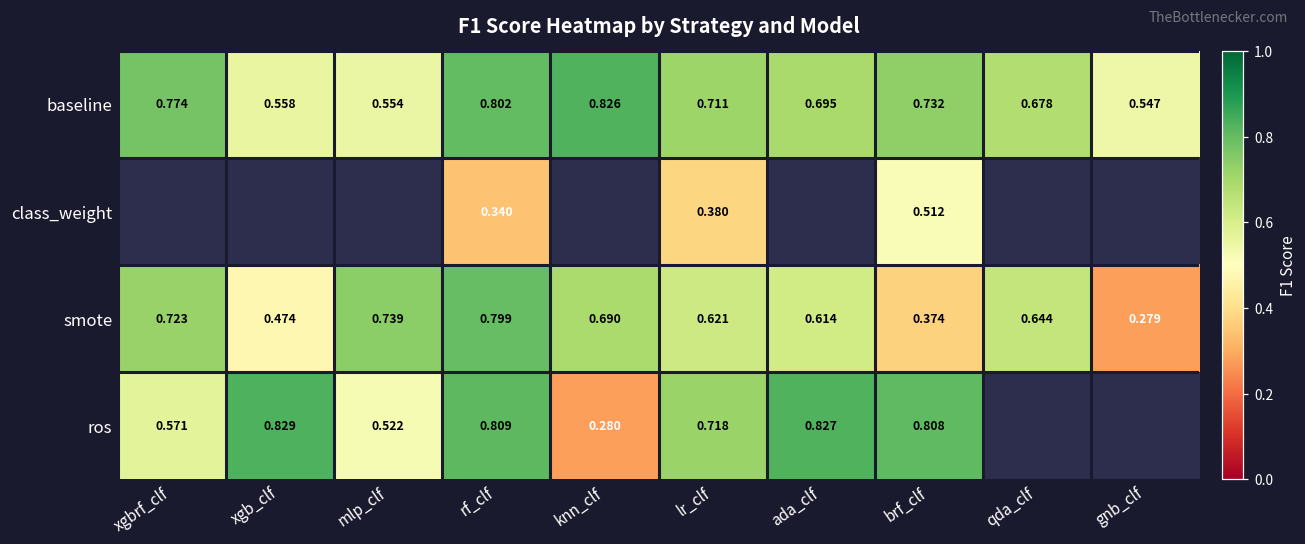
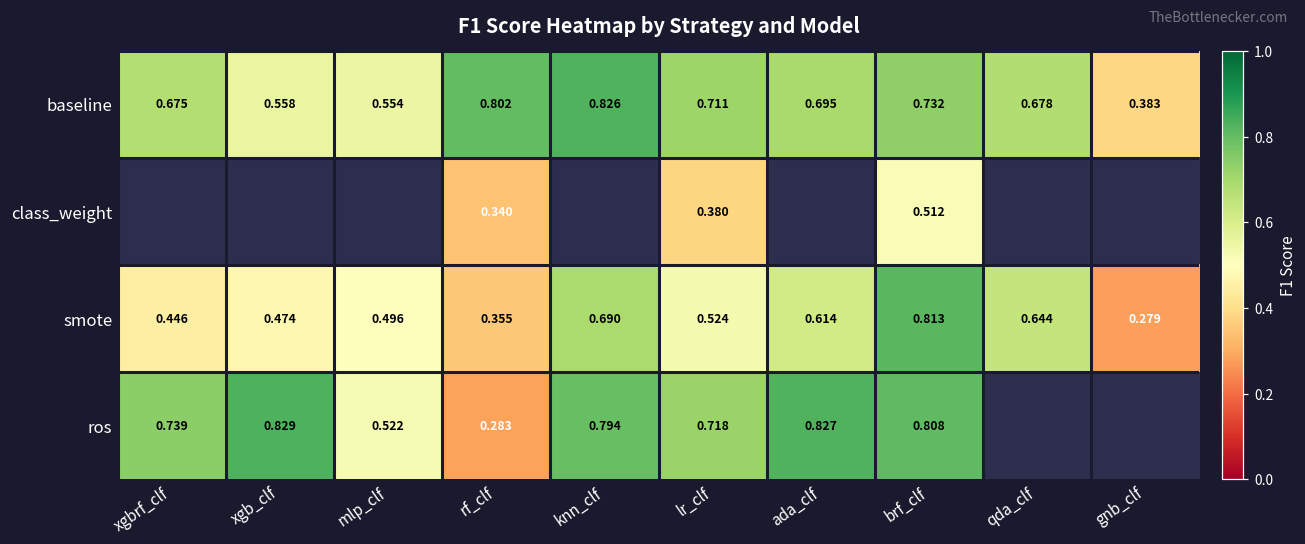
baseline, xgbrf_clf: 0.774 -> 0.675
baseline, gnb_clf: 0.547 -> 0.383
smote, xgbrf_clf: 0.723 -> 0.446
smote, mlp_clf: 0.739 -> 0.496
smote, rf_clf: 0.799 -> 0.355
smote, lr_clf: 0.621 -> 0.524
smote, brf_clf: 0.374 -> 0.813
ros, xgbrf_clf: 0.571 -> 0.739
ros, rf_clf: 0.809 -> 0.283
ros, knn_clf: 0.280 -> 0.794
